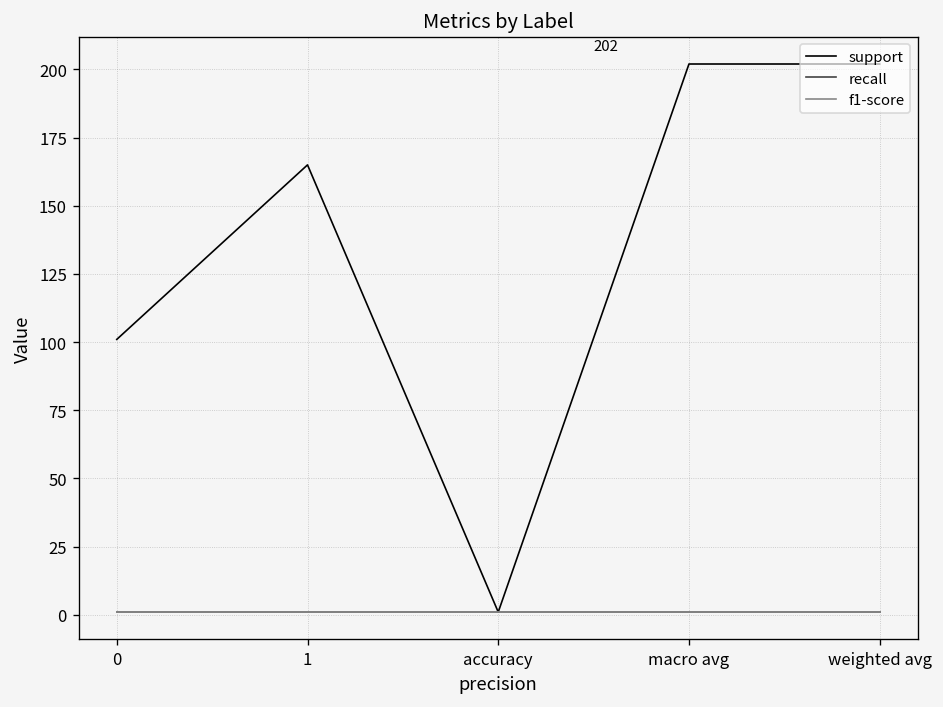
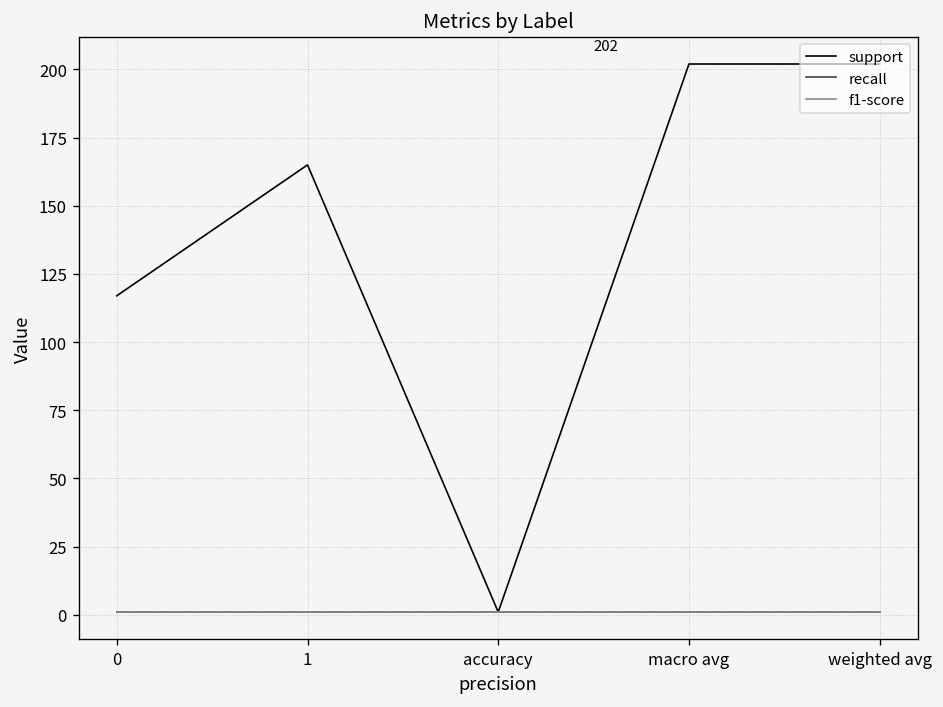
support, 0: 101 -> 117
